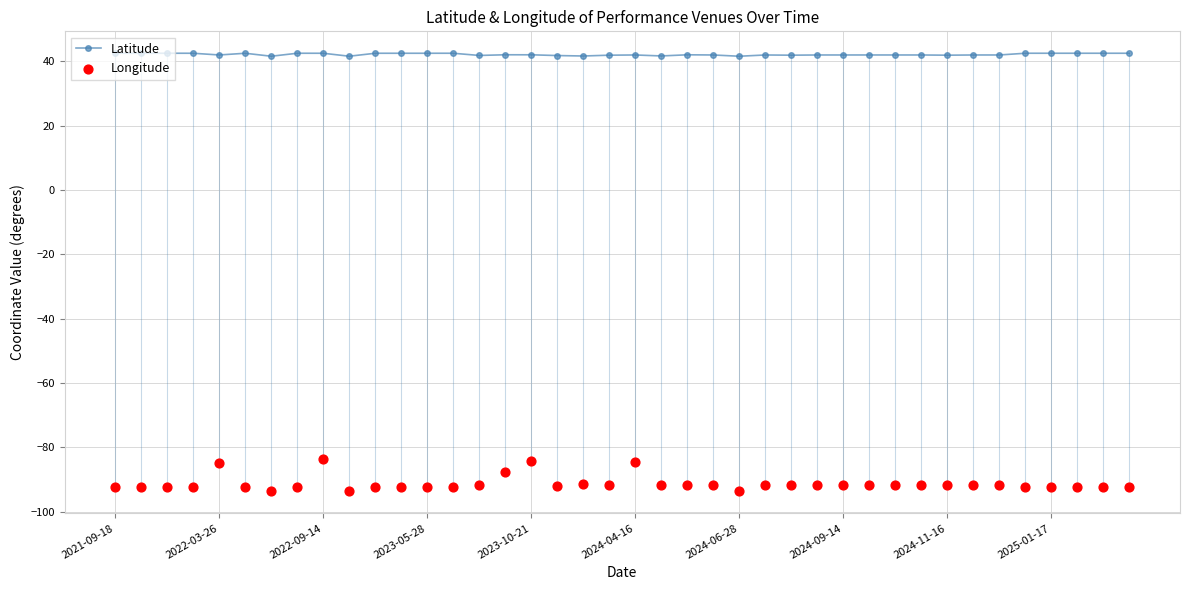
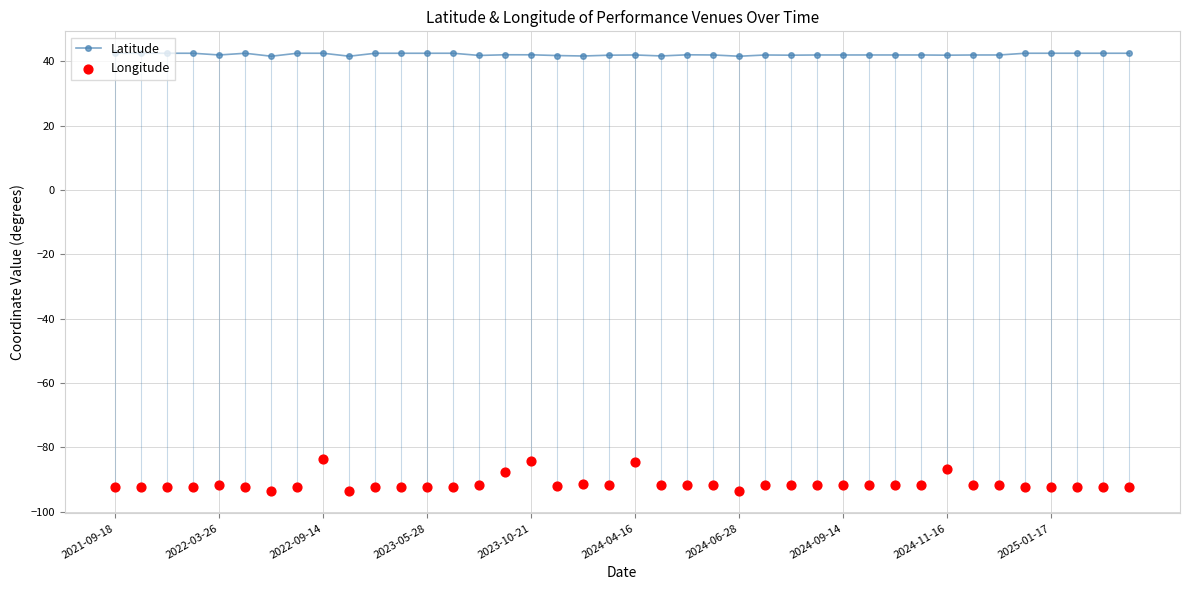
Longitude, 2022-03-26: -85 -> -92
Longitude, 2024-11-16: -92 -> -87
